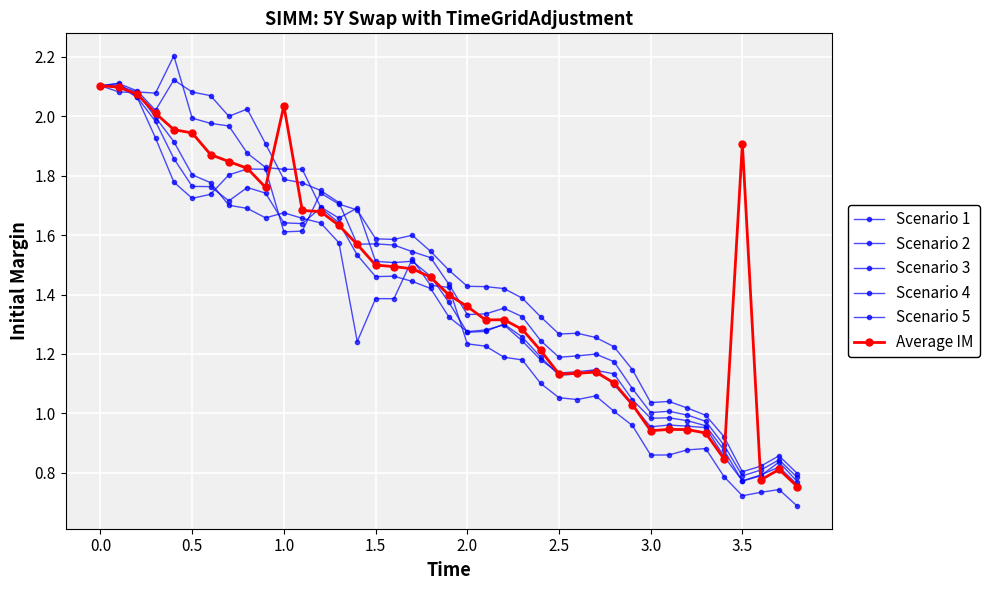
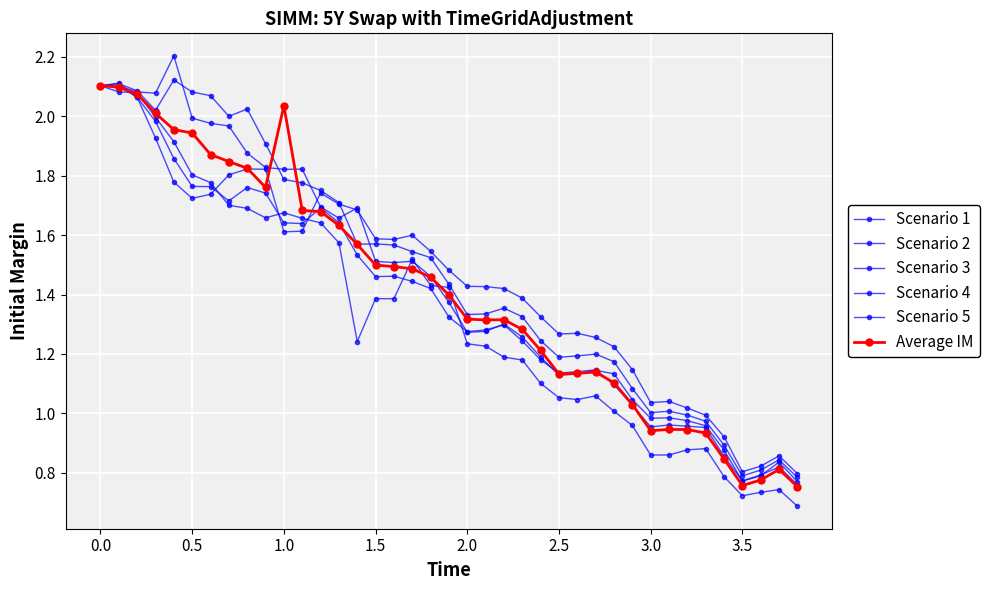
Average IM, 2.0: 1.36 -> 1.32
Average IM, 3.5: 1.91 -> 0.76
